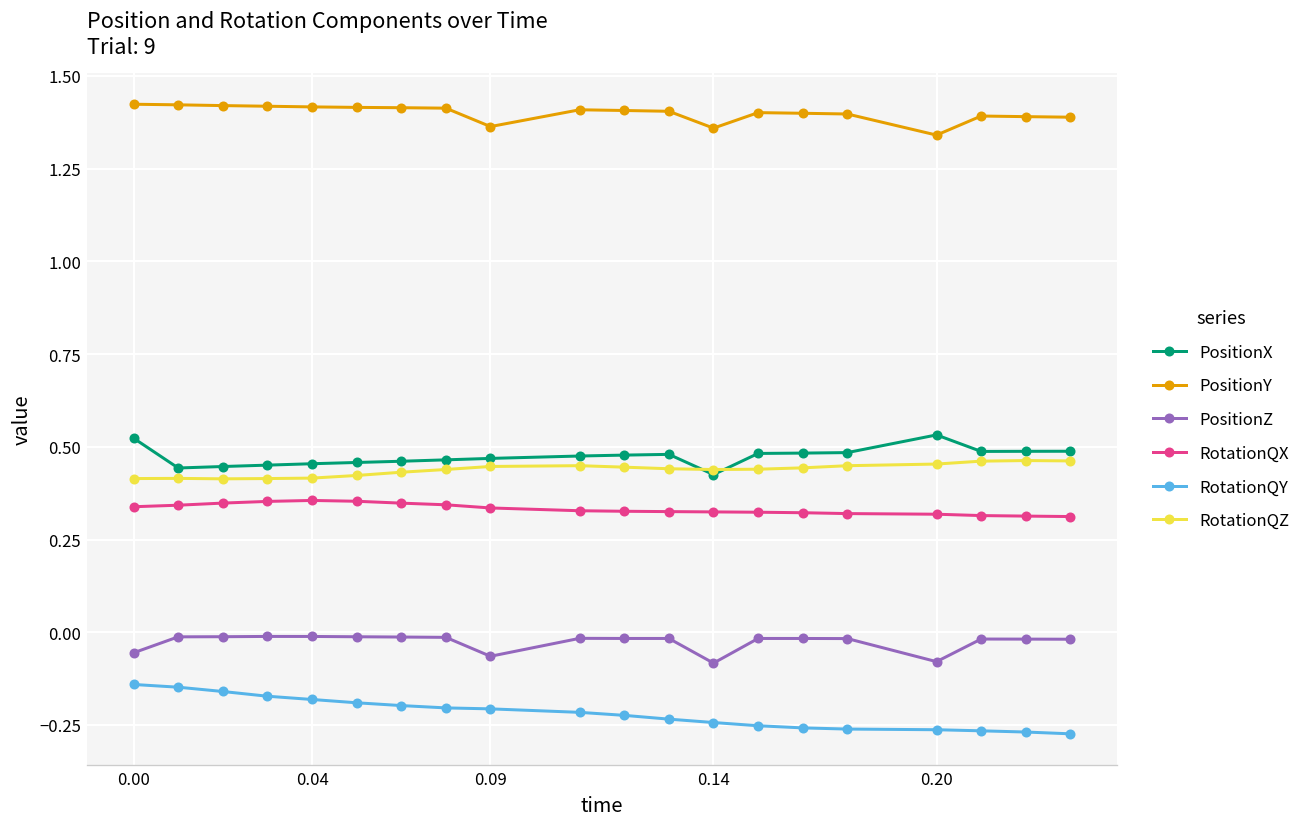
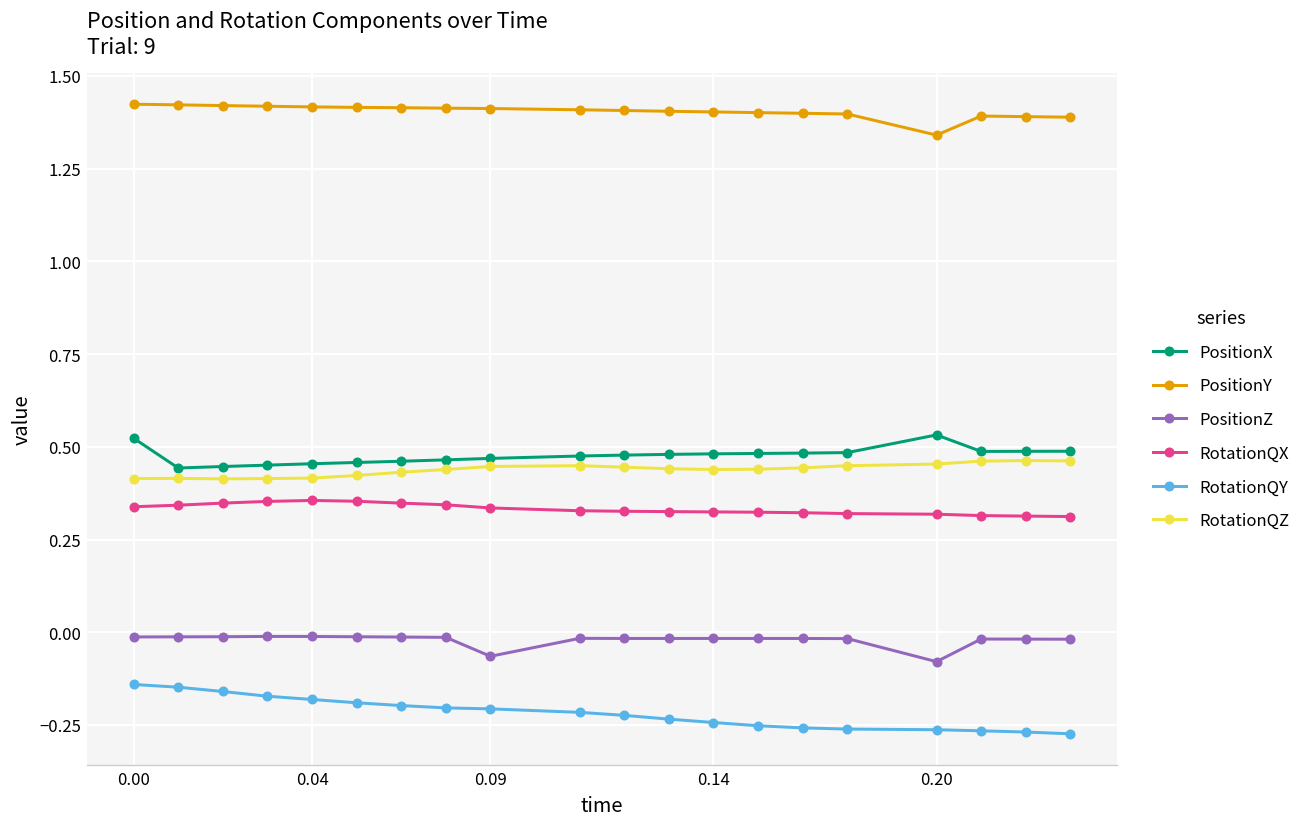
PositionZ, 0.00: -0.06 -> -0.01
PositionY, 0.09: 1.36 -> 1.41
PositionX, 0.14: 0.43 -> 0.48
PositionY, 0.14: 1.36 -> 1.40
PositionZ, 0.14: -0.08 -> -0.02
